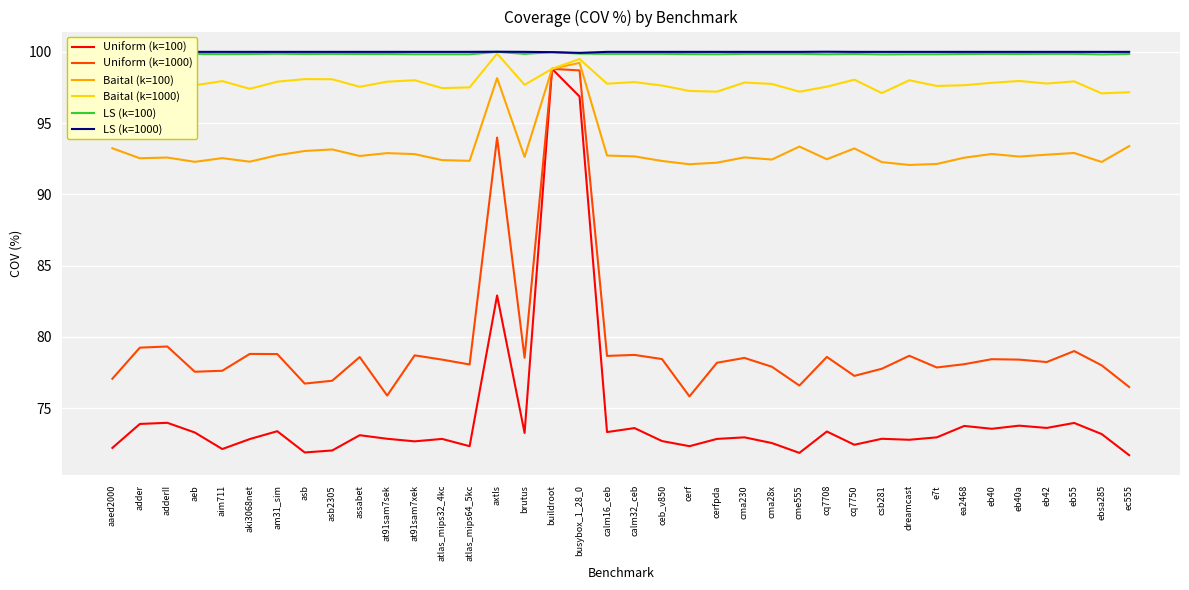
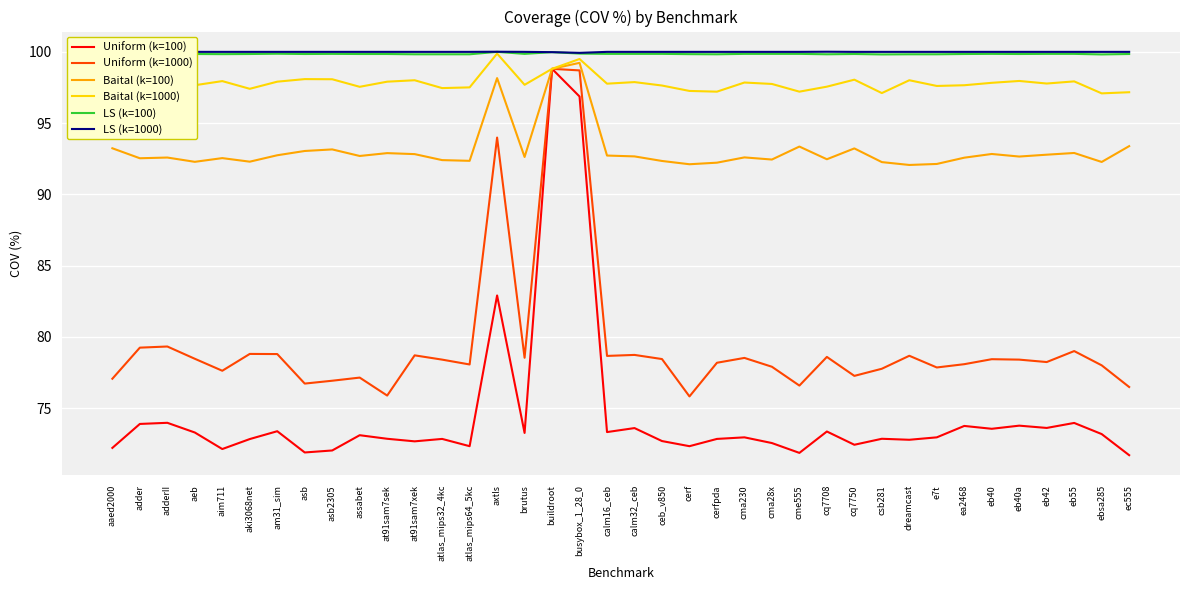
Uniform (k=1000), aeb: 77.6 -> 78.5
Uniform (k=1000), assabet: 78.6 -> 77.2
